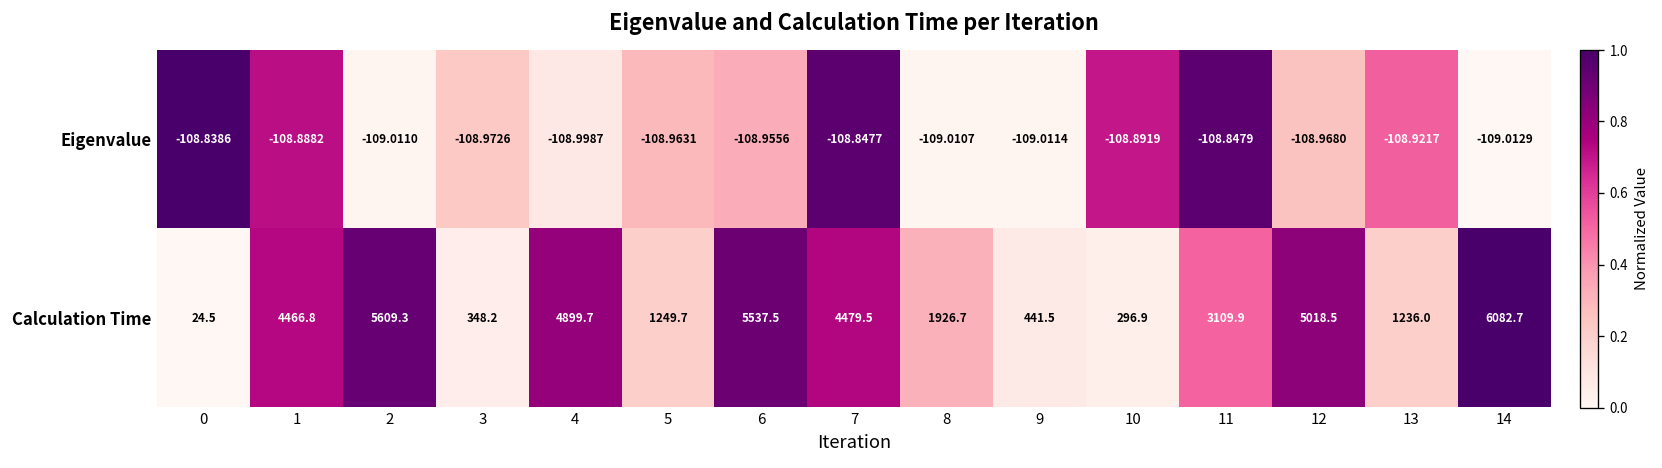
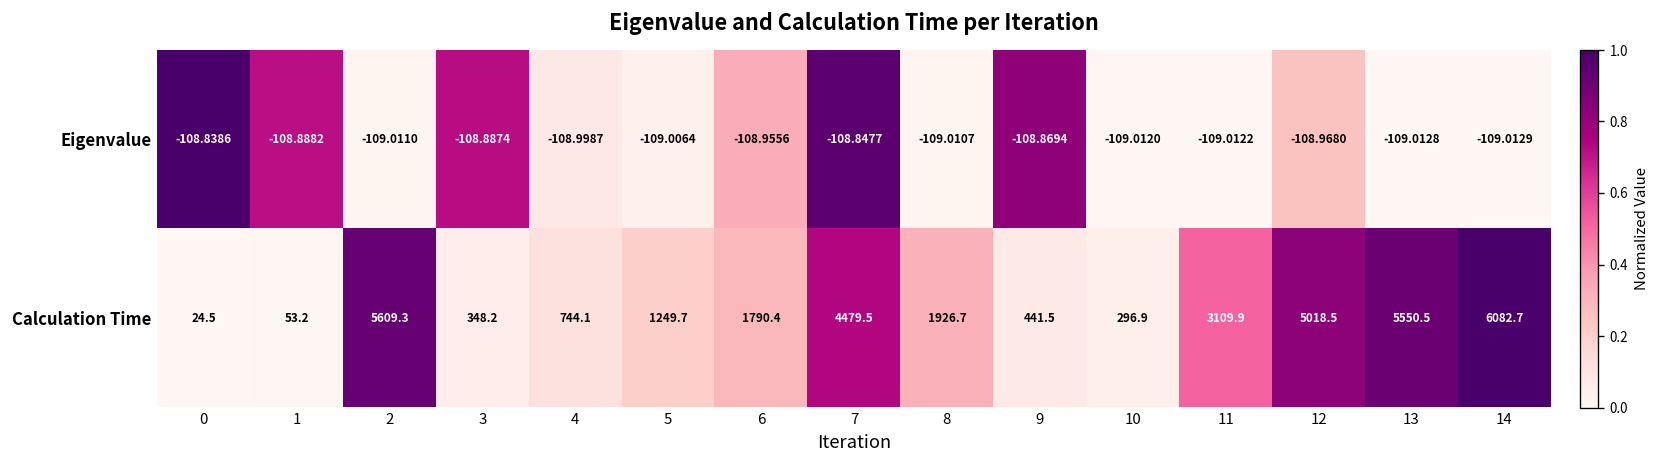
Eigenvalue, 3: -108.9726 -> -108.8874
Eigenvalue, 5: -108.9631 -> -109.0064
Eigenvalue, 9: -109.0114 -> -108.8694
Eigenvalue, 10: -108.8919 -> -109.0120
Eigenvalue, 11: -108.8479 -> -109.0122
Eigenvalue, 13: -108.9217 -> -109.0128
Calculation Time, 1: 4466.8 -> 53.2
Calculation Time, 4: 4899.7 -> 744.1
Calculation Time, 6: 5537.5 -> 1790.4
Calculation Time, 13: 1236.0 -> 5550.5
